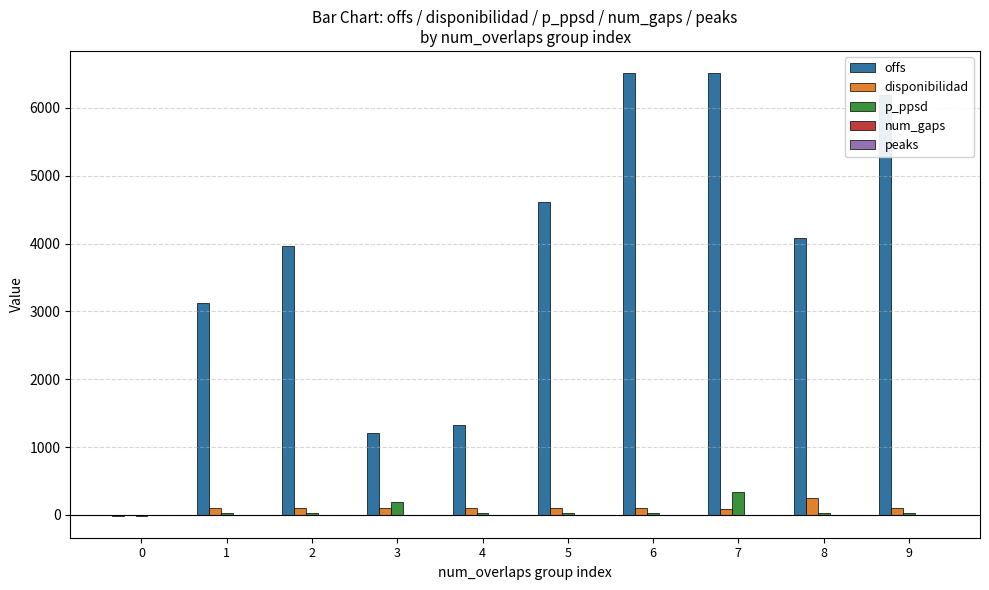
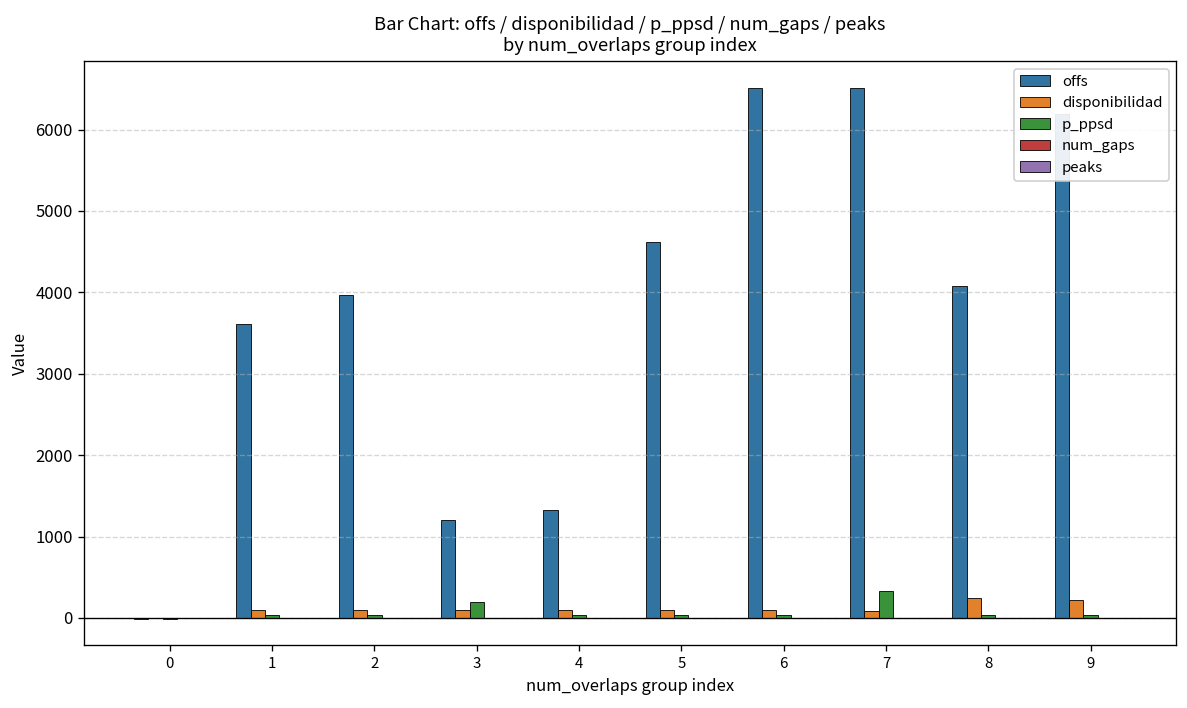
offs, 1: 3100 -> 3600
disponibilidad, 9: 100 -> 200
